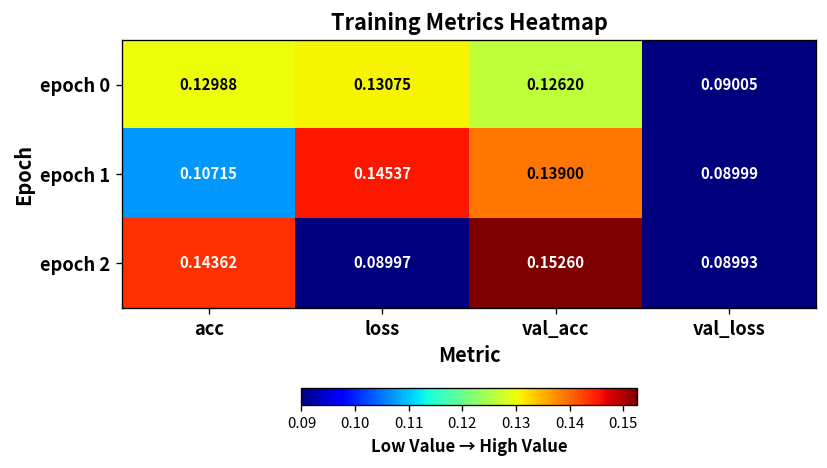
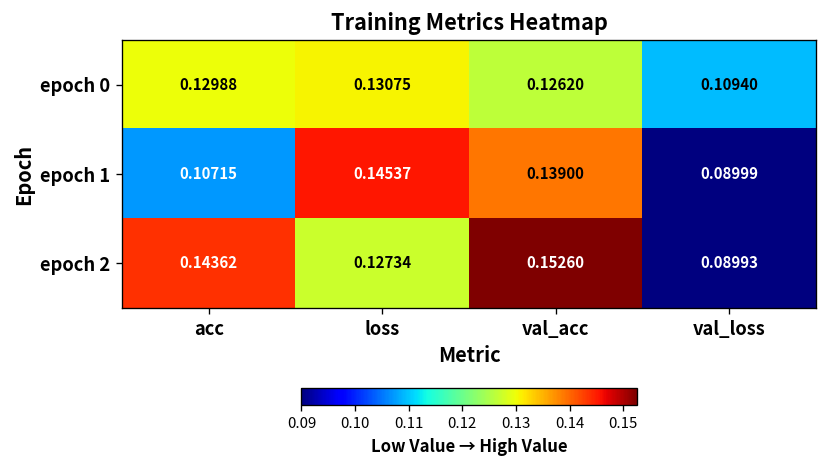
epoch 0, val_loss: 0.09005 -> 0.10940
epoch 2, loss: 0.08997 -> 0.12734
